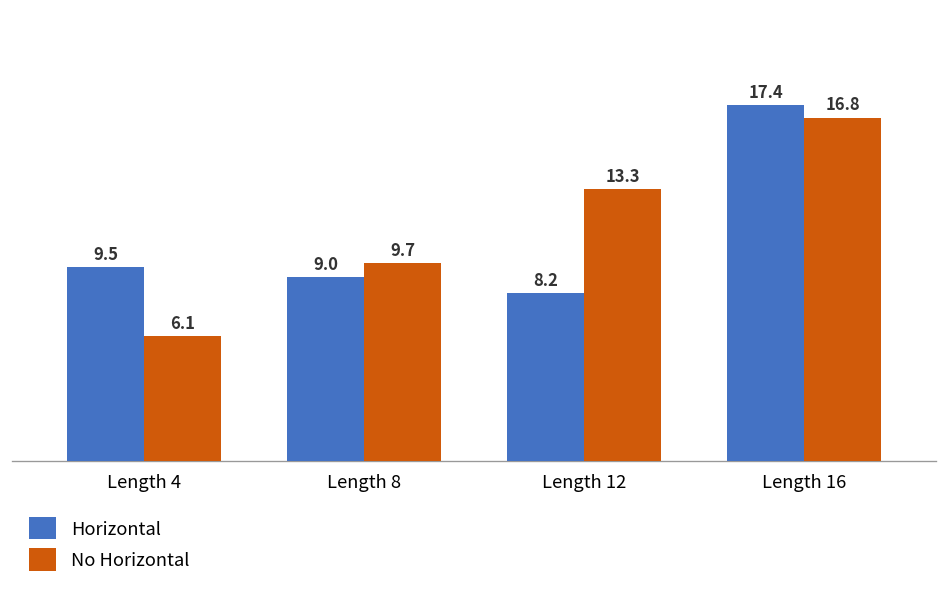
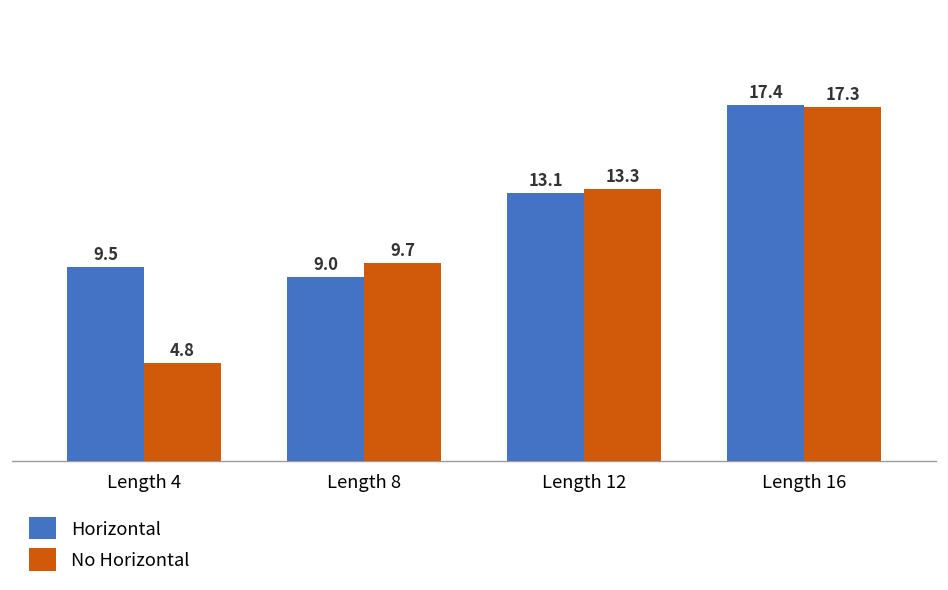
No Horizontal, Length 4: 6.1 -> 4.8
Horizontal, Length 12: 8.2 -> 13.1
No Horizontal, Length 16: 16.8 -> 17.3
